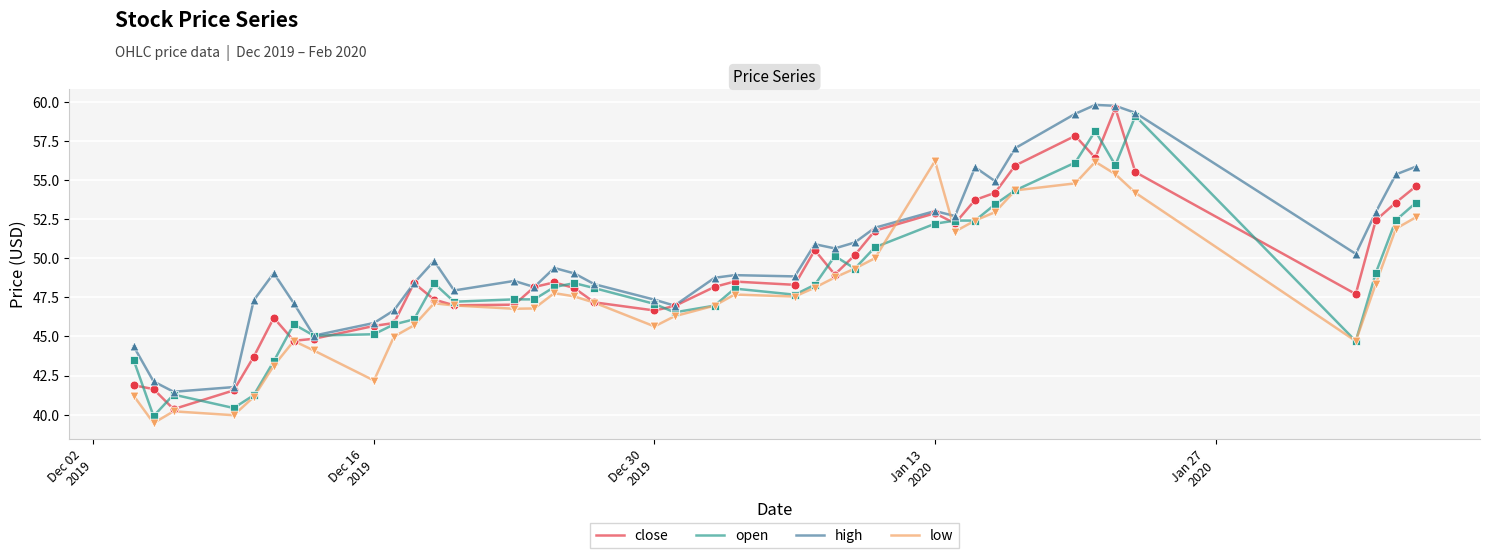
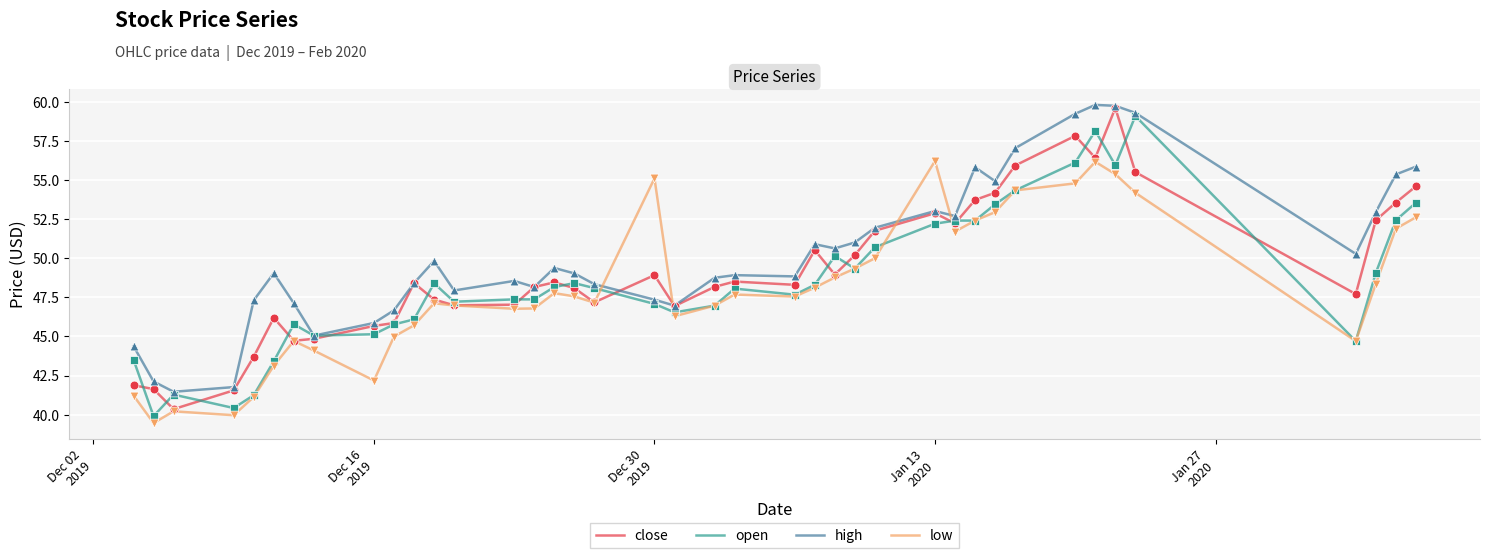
close, Dec 30 2019: 46.7 -> 48.9
low, Dec 30 2019: 45.6 -> 55.1
